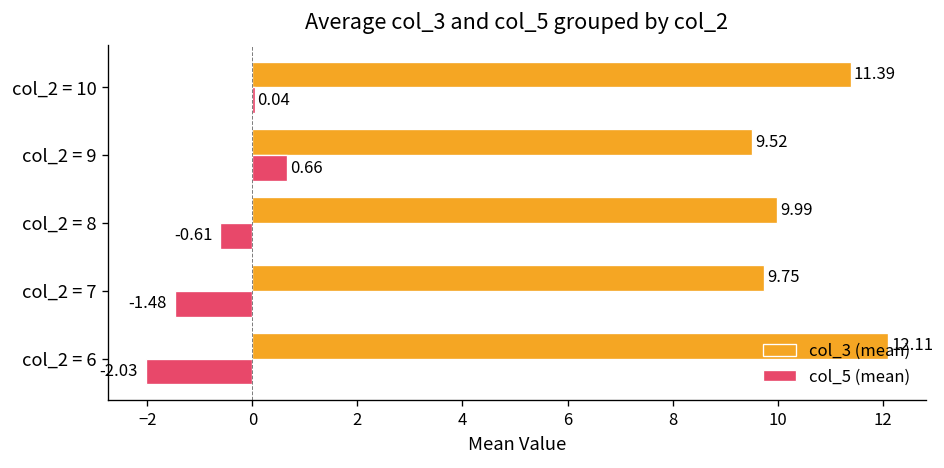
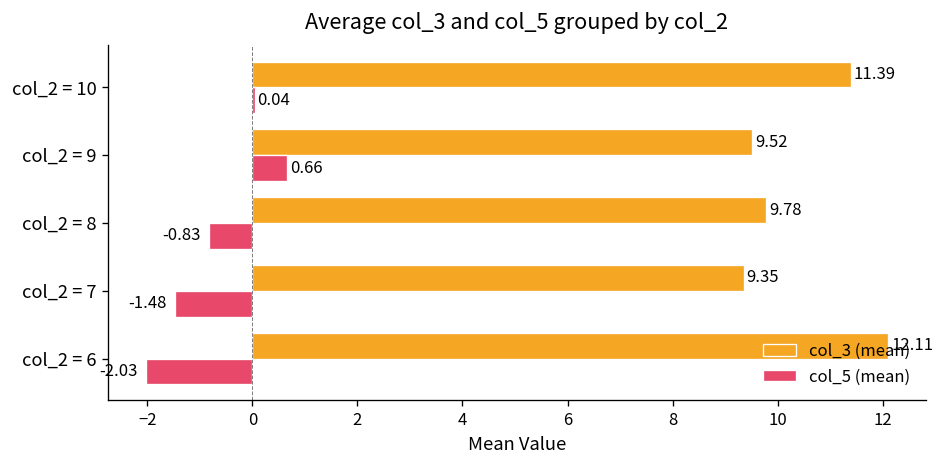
col_3 (mean), col_2 = 8: 9.99 -> 9.78
col_5 (mean), col_2 = 8: -0.61 -> -0.83
col_3 (mean), col_2 = 7: 9.75 -> 9.35
